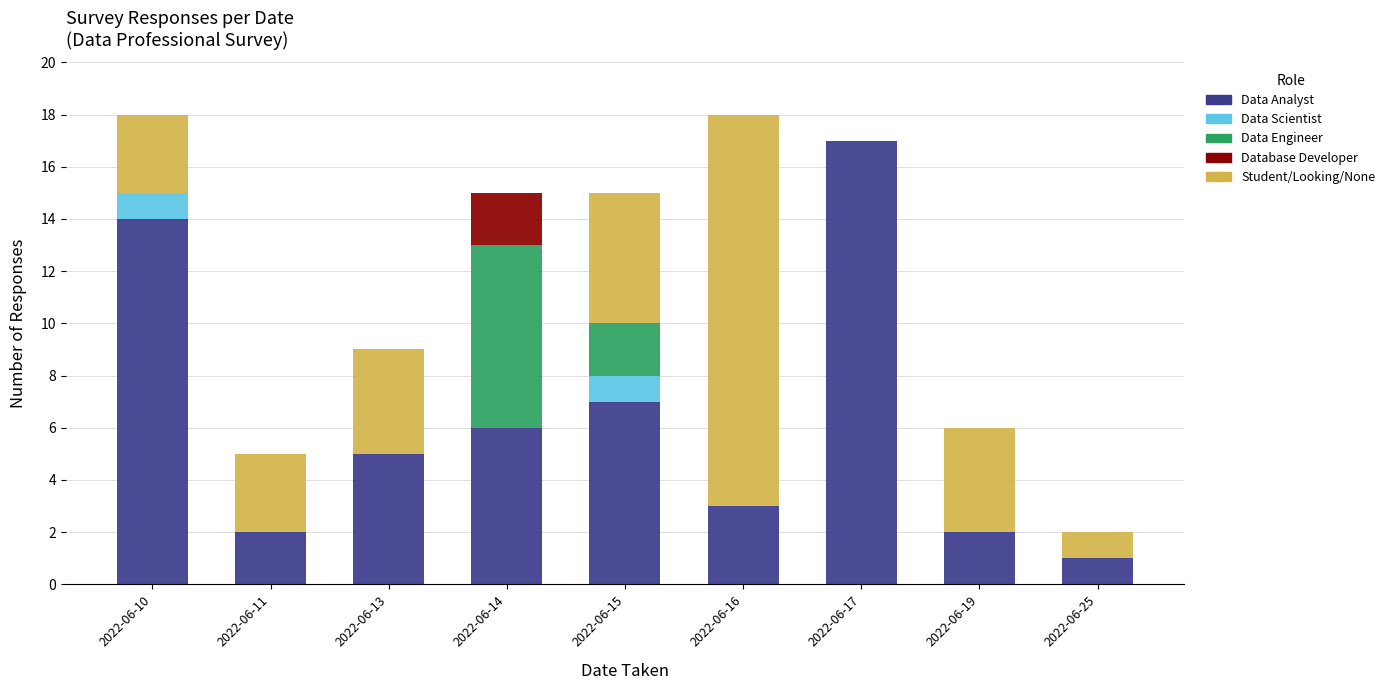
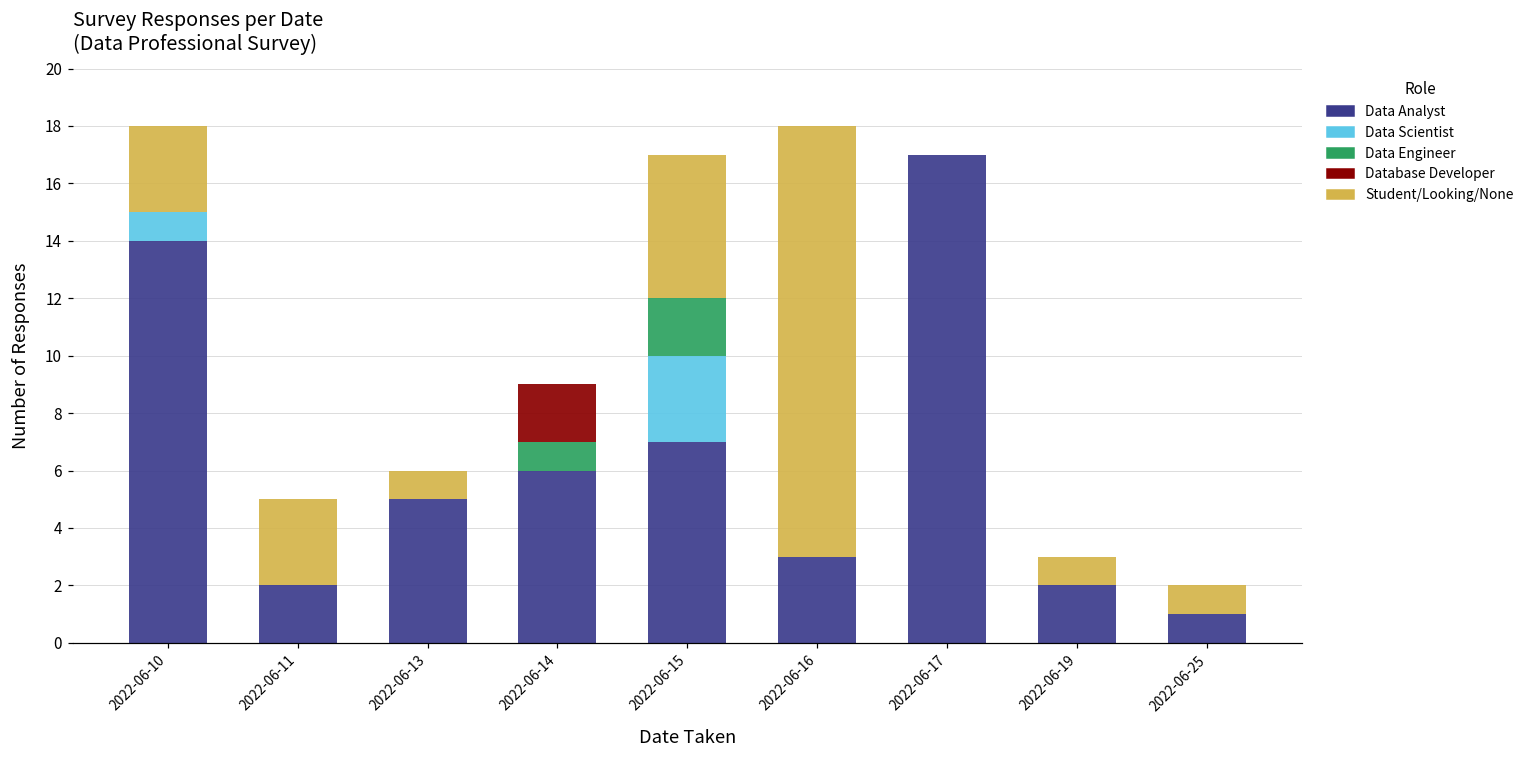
Student/Looking/None, 2022-06-13: 4 -> 1
Data Engineer, 2022-06-14: 7 -> 1
Data Scientist, 2022-06-15: 1 -> 3
Student/Looking/None, 2022-06-19: 4 -> 1
